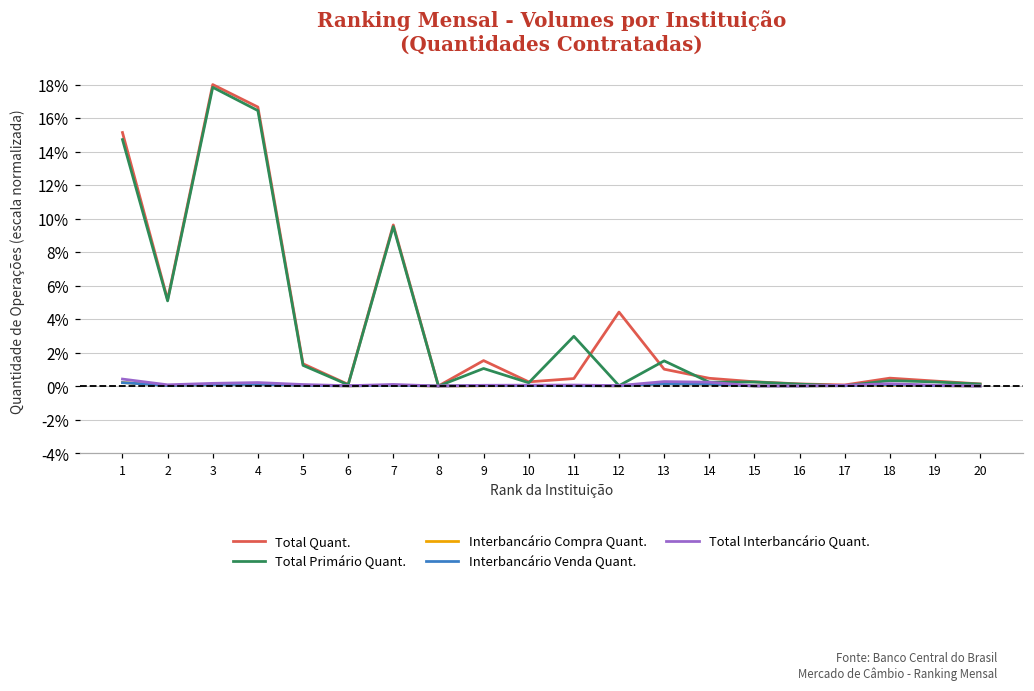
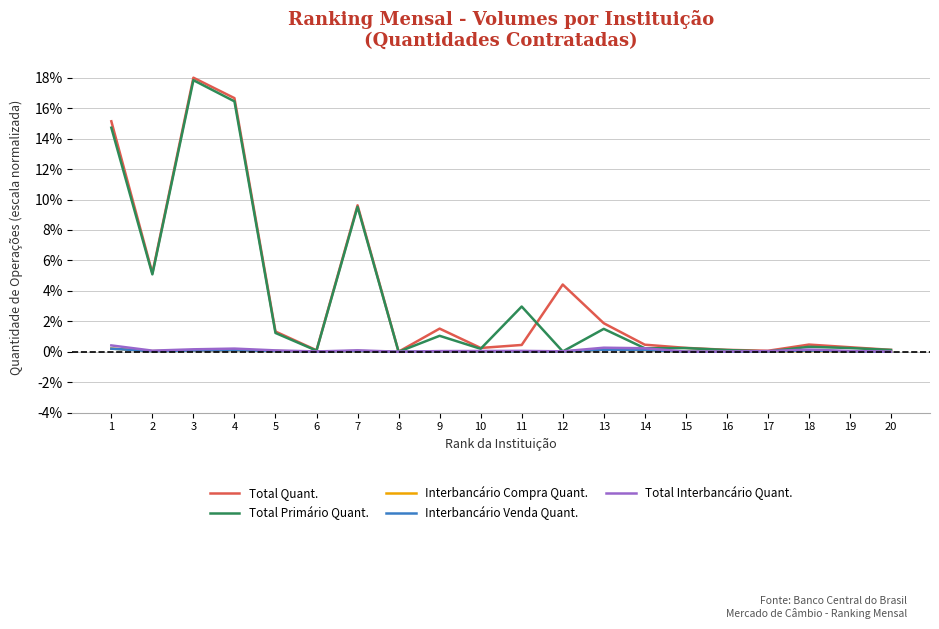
Total Quant., 13: 1.0% -> 1.9%
